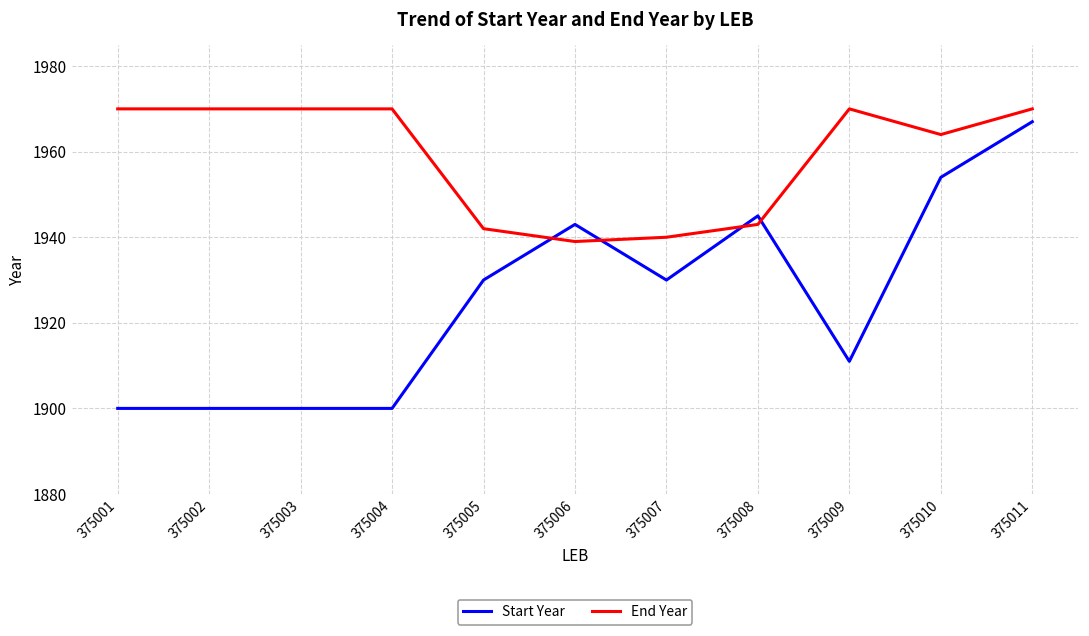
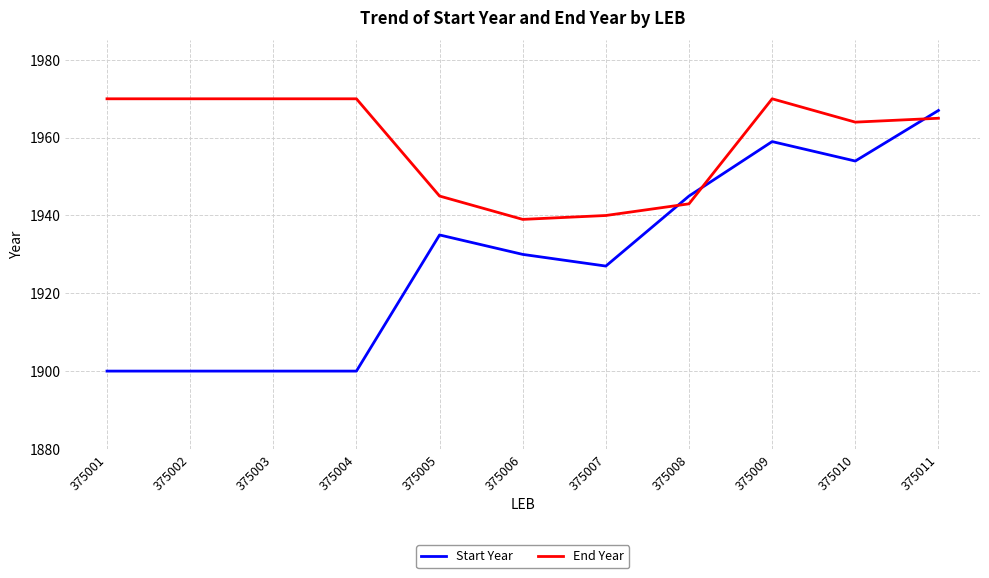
Start Year, 375005: 1930 -> 1935
End Year, 375005: 1942 -> 1945
Start Year, 375006: 1943 -> 1930
Start Year, 375007: 1930 -> 1927
Start Year, 375009: 1911 -> 1959
End Year, 375011: 1970 -> 1965
